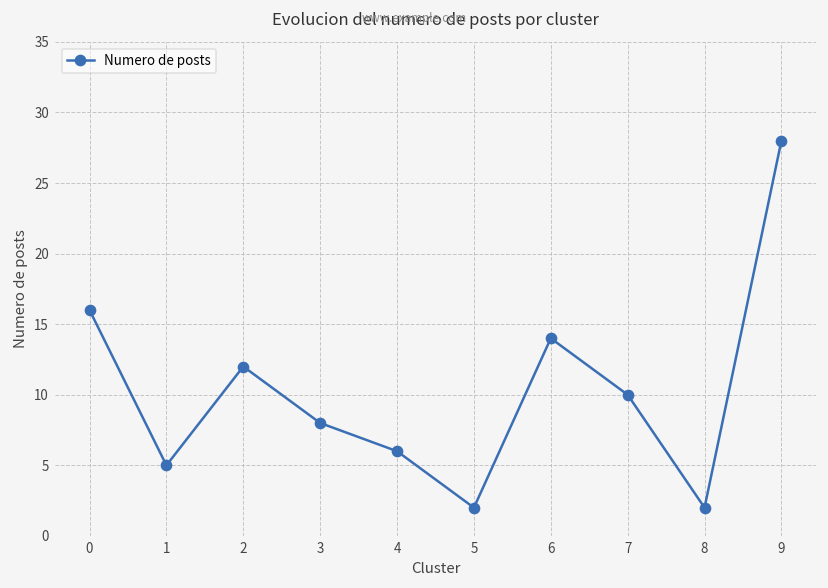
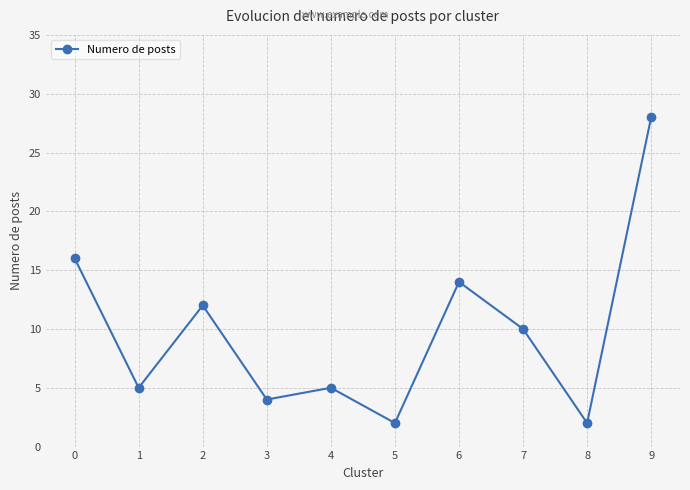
3: 8 -> 4
4: 6 -> 5
